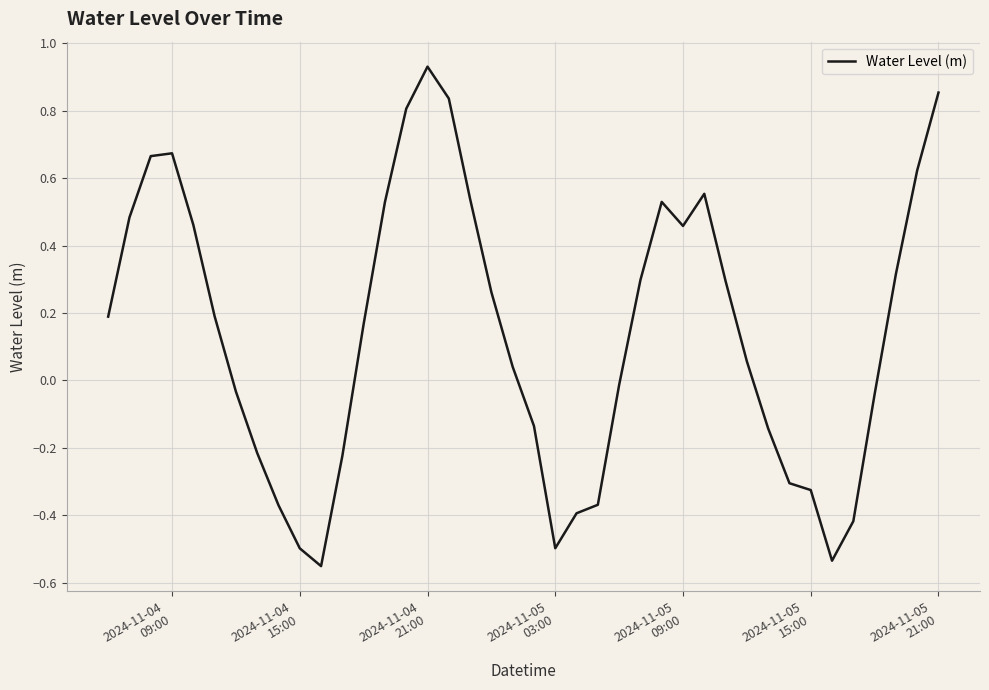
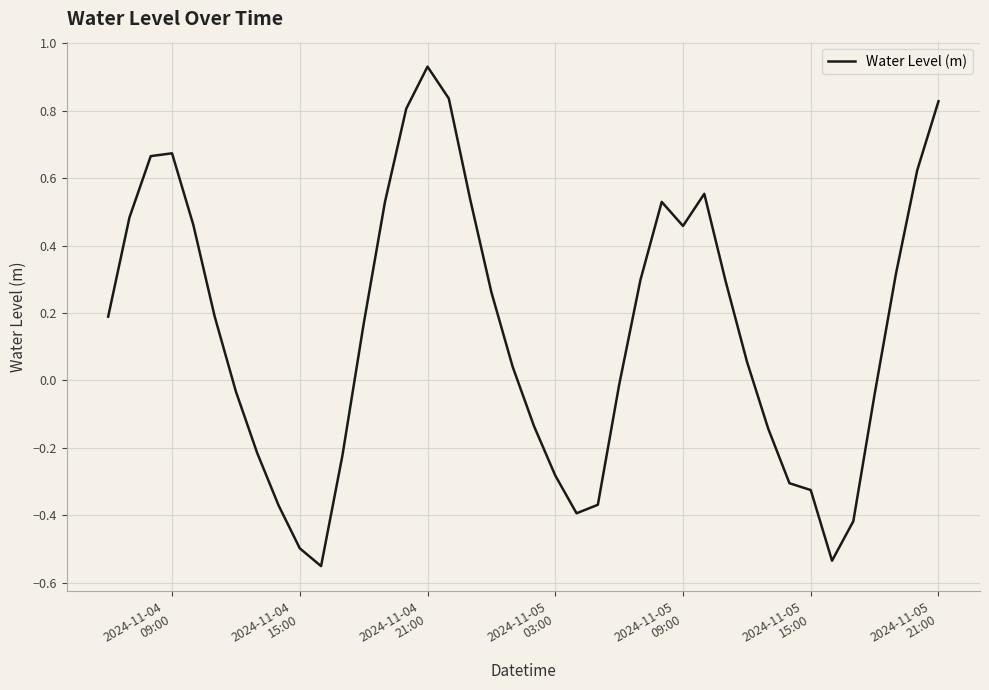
2024-11-05 03:00: -0.50 -> -0.28
2024-11-05 21:00: 0.85 -> 0.83
